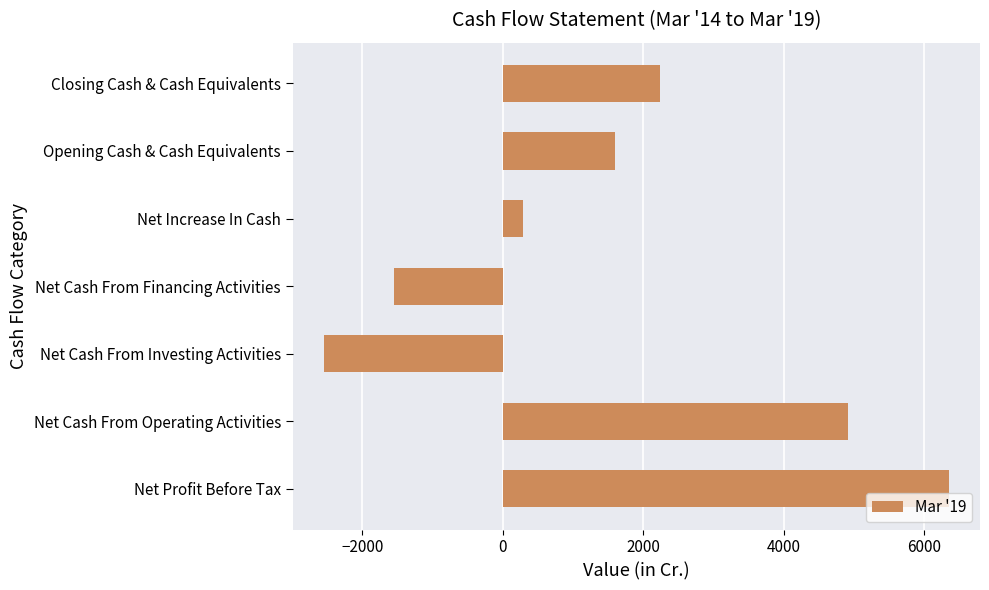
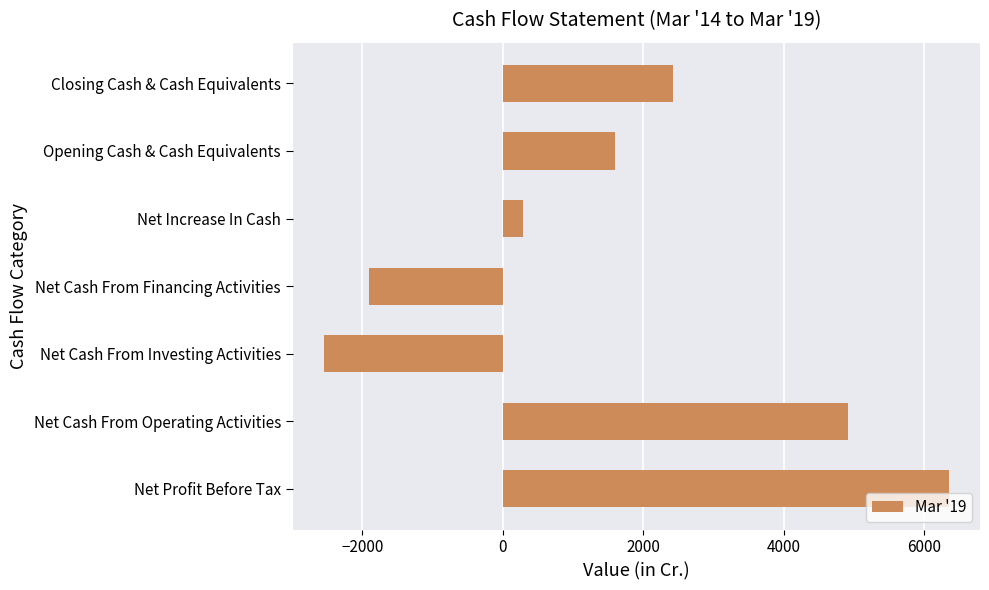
Closing Cash & Cash Equivalents: 2200 -> 2400
Net Cash From Financing Activities: -1600 -> -1900
